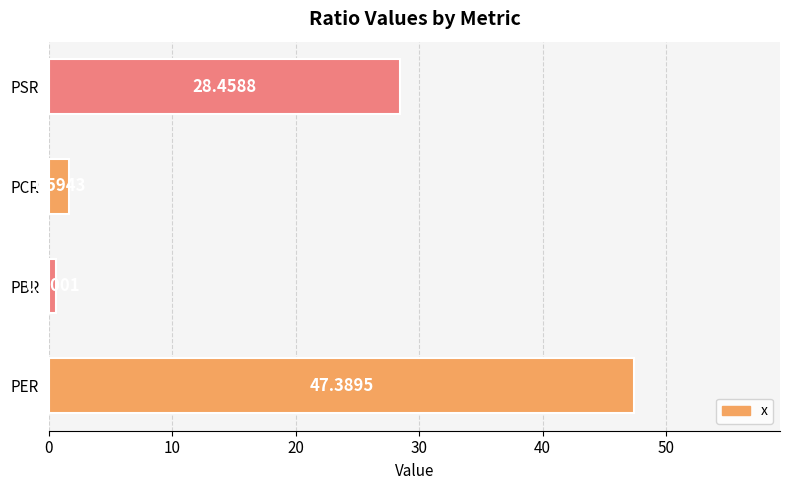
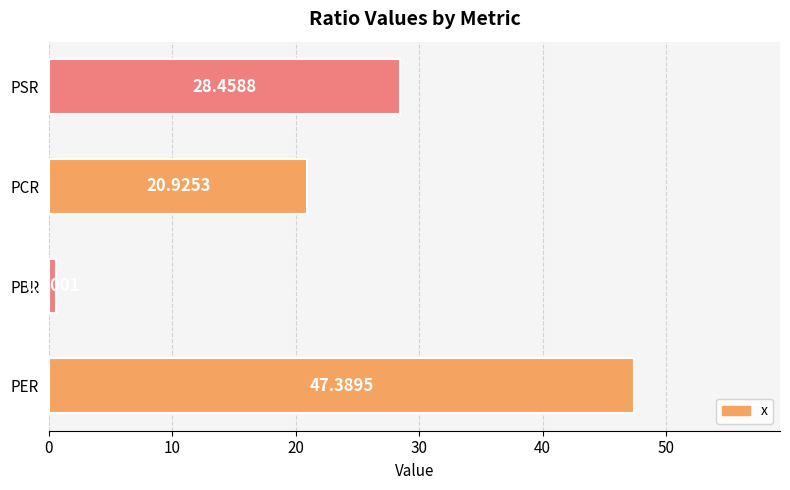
PCR: 1.6 -> 20.9
